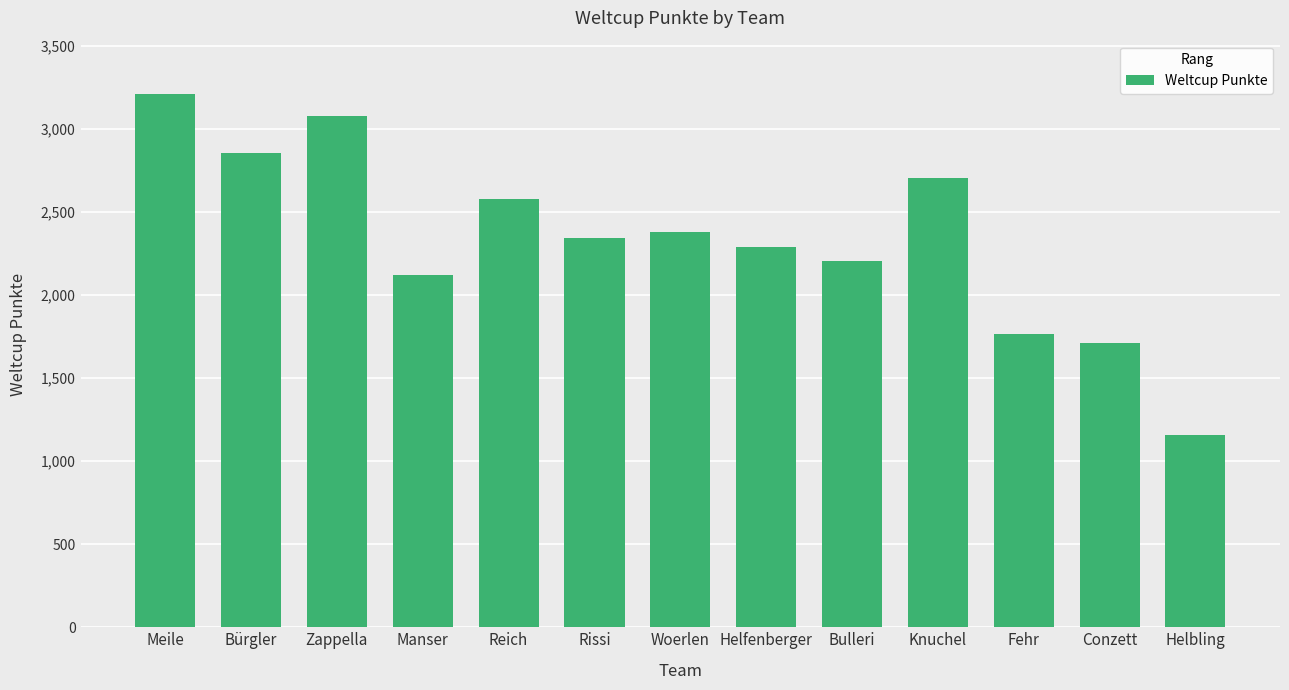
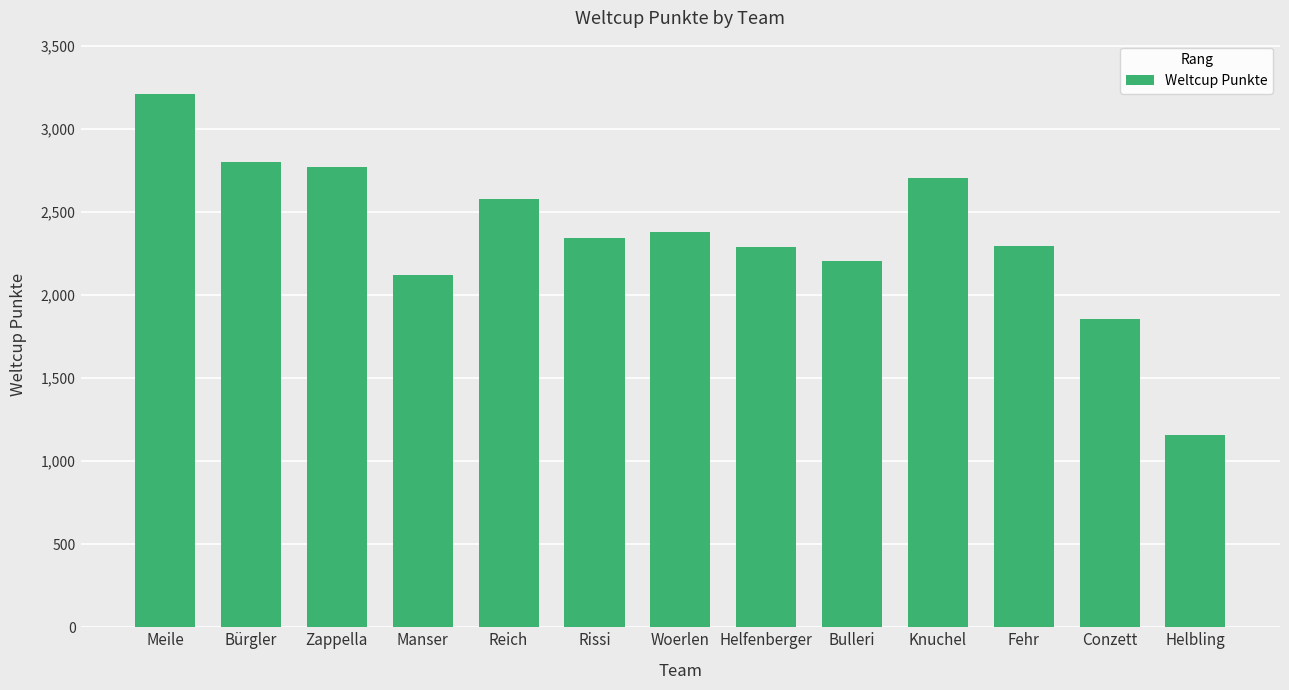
Bürgler: 2,850 -> 2,800
Zappella: 3,080 -> 2,770
Fehr: 1,770 -> 2,290
Conzett: 1,710 -> 1,850
